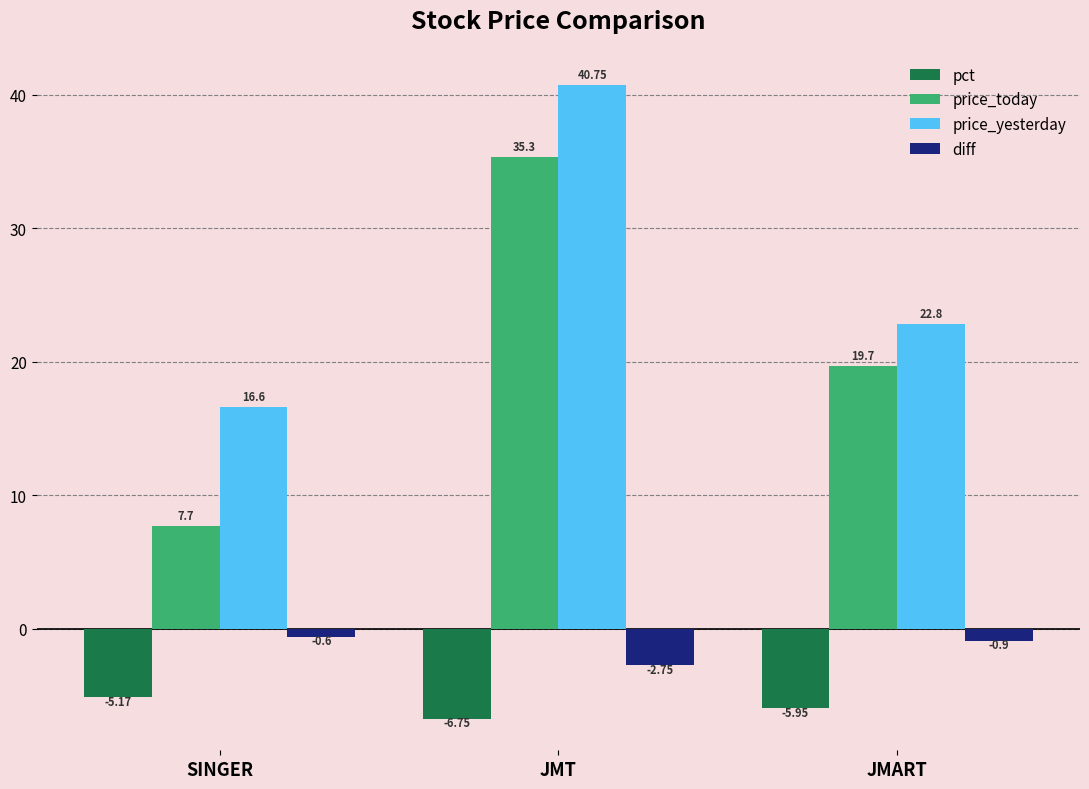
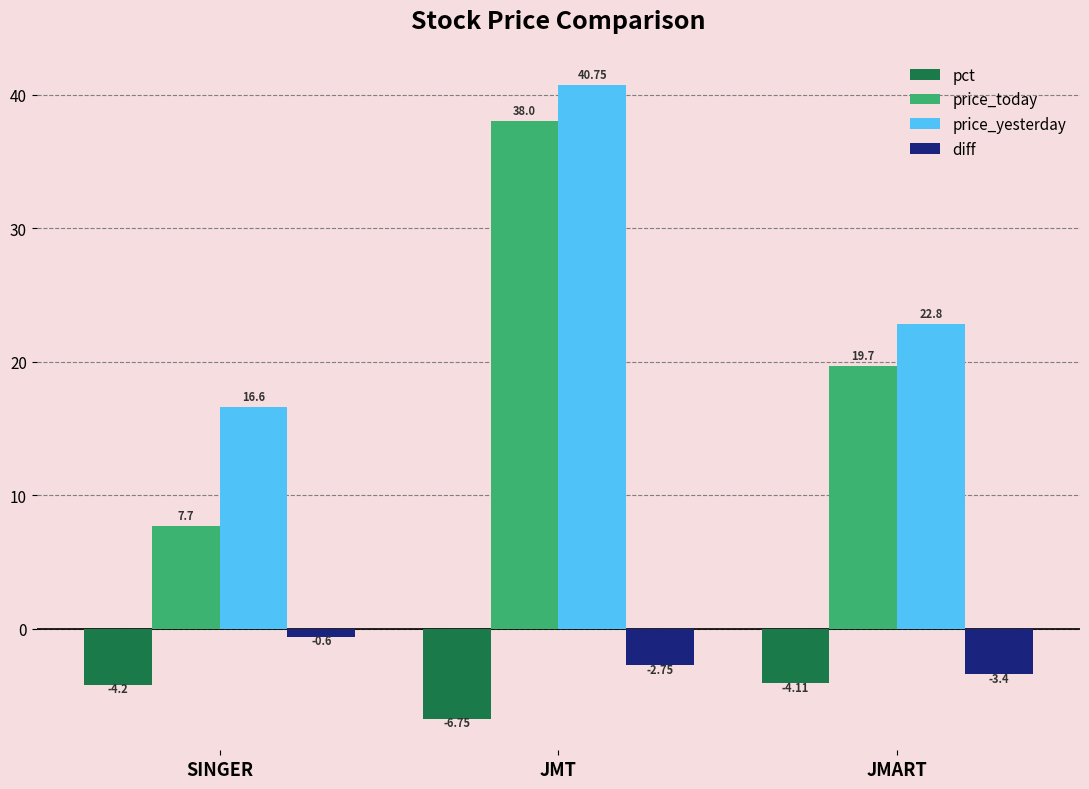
pct, SINGER: -5.17 -> -4.2
price_today, JMT: 35.3 -> 38.0
pct, JMART: -5.95 -> -4.11
diff, JMART: -0.9 -> -3.4
